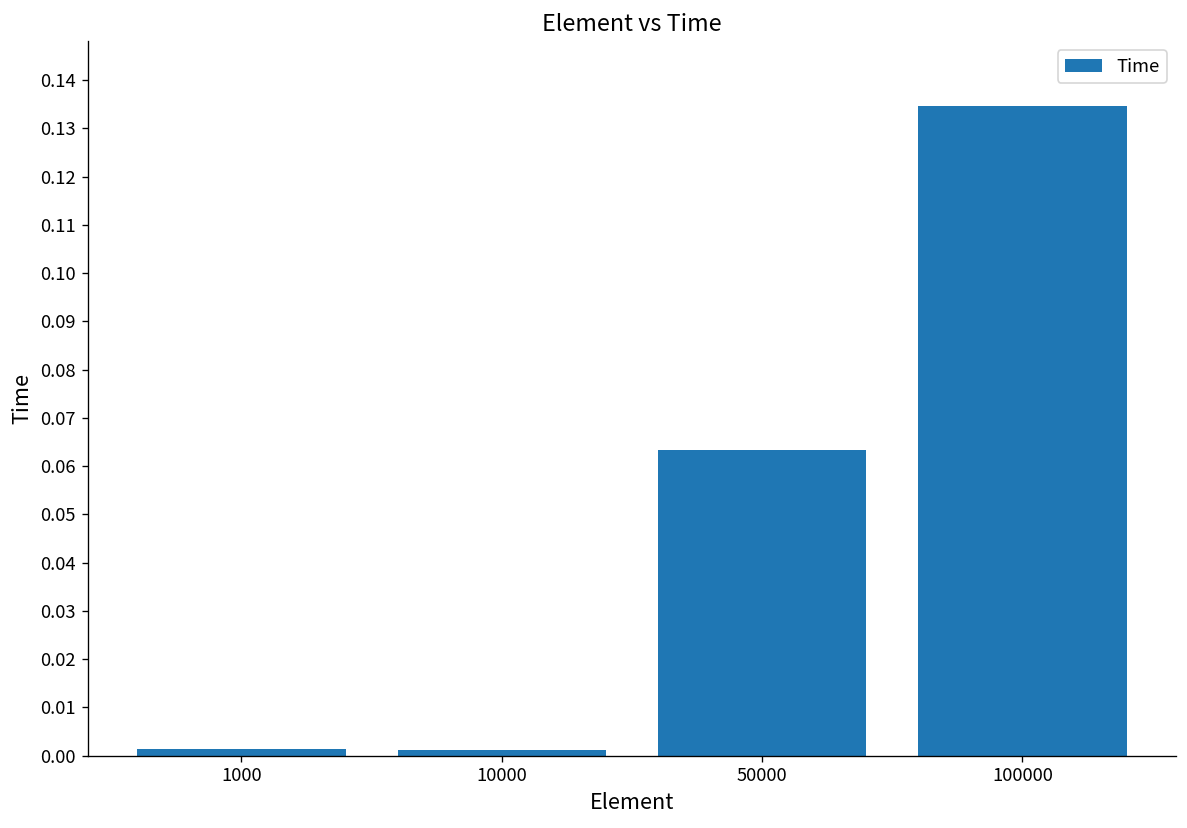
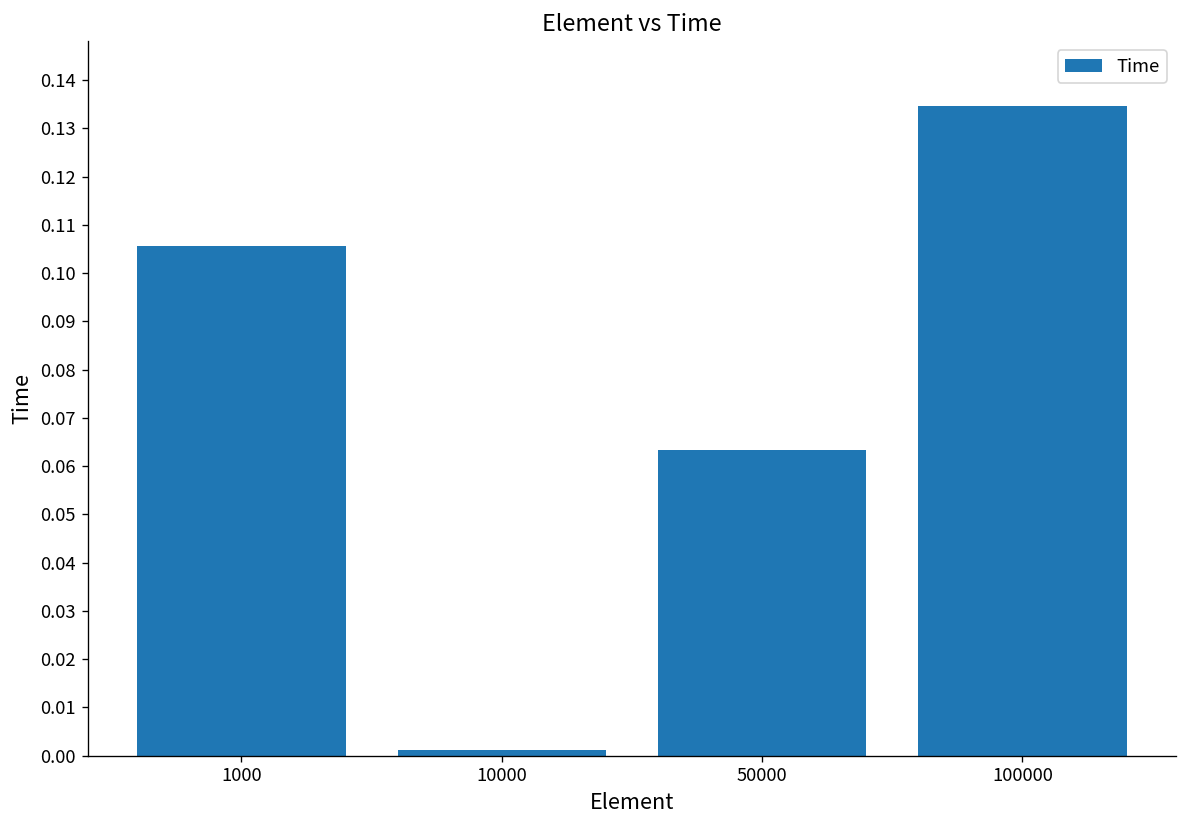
1000: 0.001 -> 0.106
